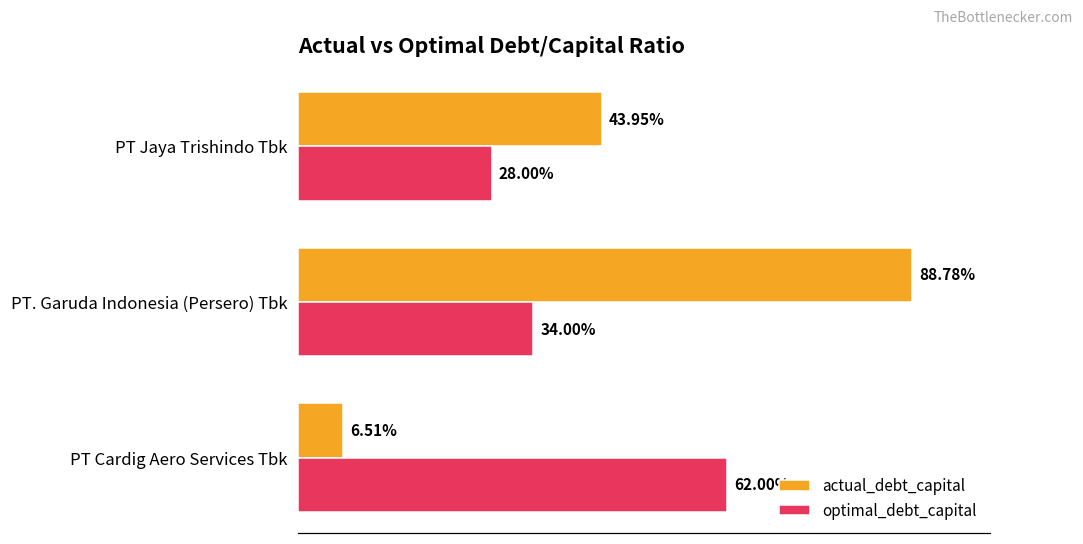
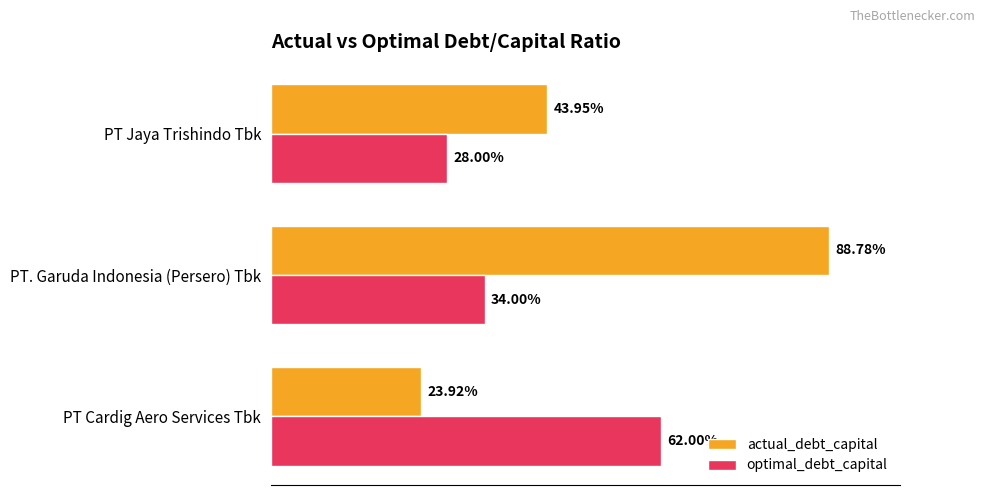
actual_debt_capital, PT Cardig Aero Services Tbk: 6.51% -> 23.92%
